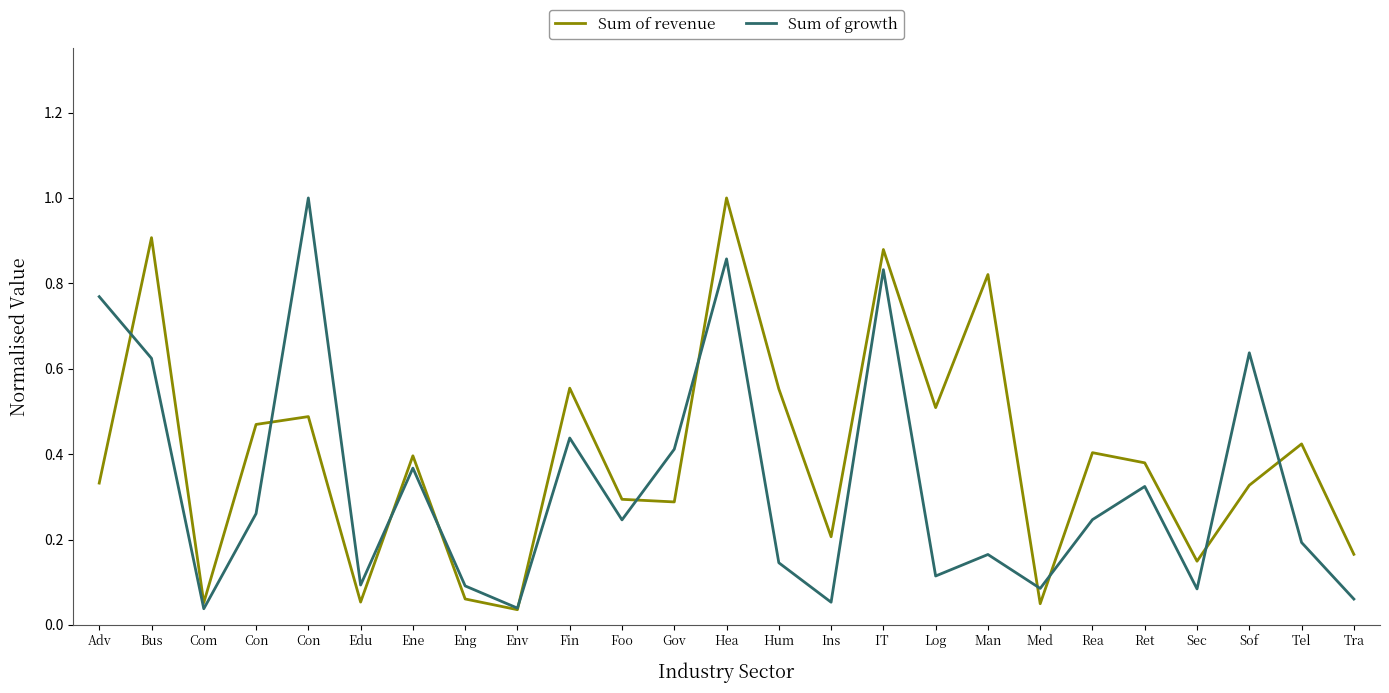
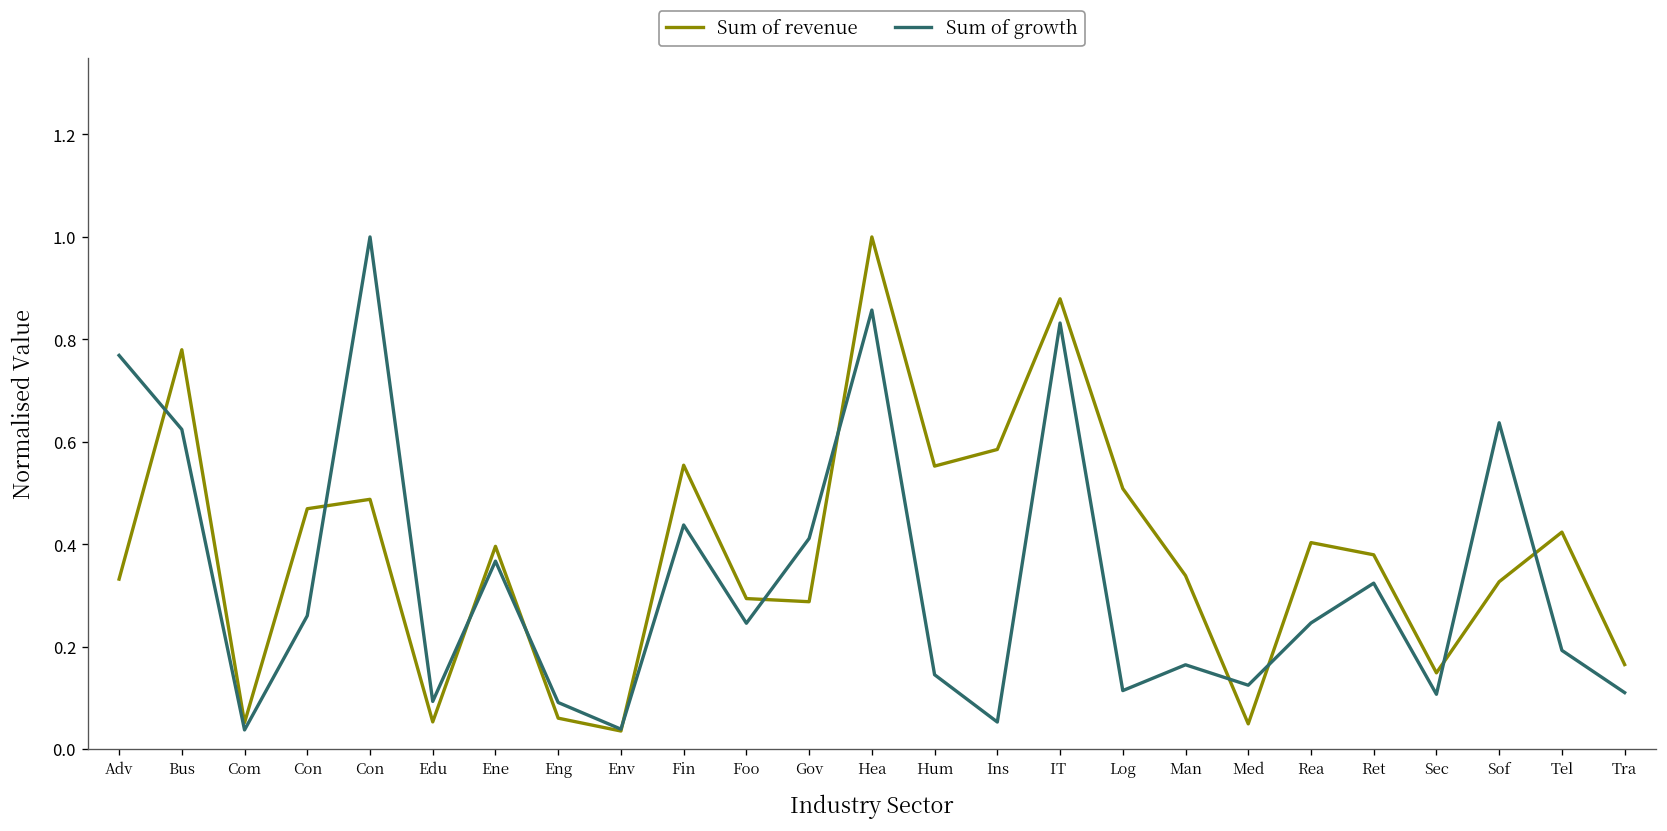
Sum of revenue, Bus: 0.91 -> 0.78
Sum of revenue, Ins: 0.21 -> 0.59
Sum of revenue, Man: 0.82 -> 0.34
Sum of growth, Med: 0.09 -> 0.13
Sum of growth, Sec: 0.08 -> 0.11
Sum of growth, Tra: 0.06 -> 0.11
